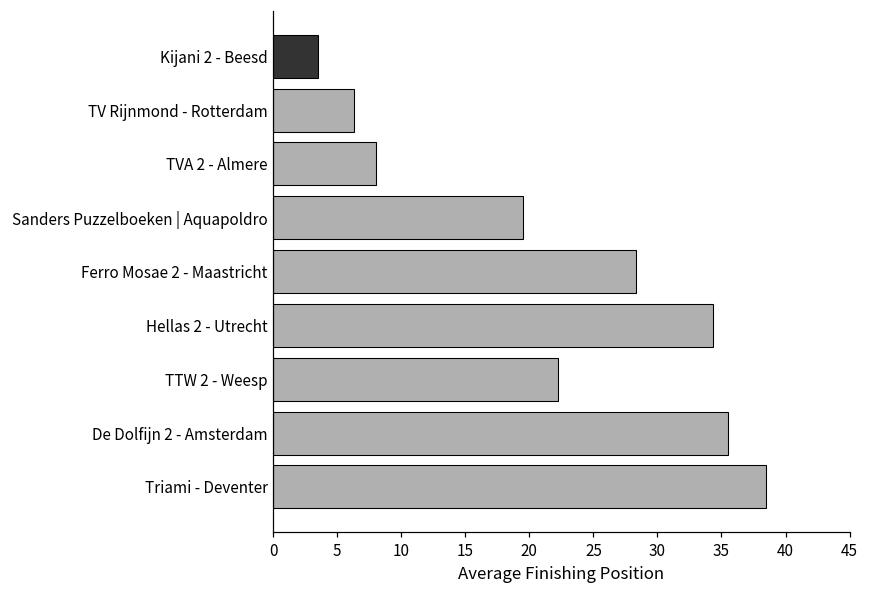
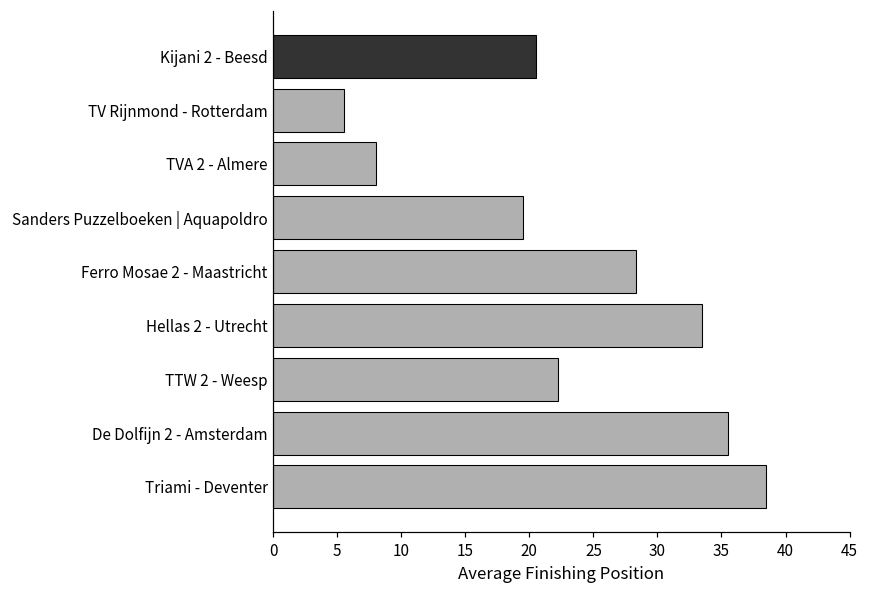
Kijani 2 - Beesd: 3.5 -> 20.5
TV Rijnmond - Rotterdam: 6.3 -> 5.5
Hellas 2 - Utrecht: 34.3 -> 33.5
